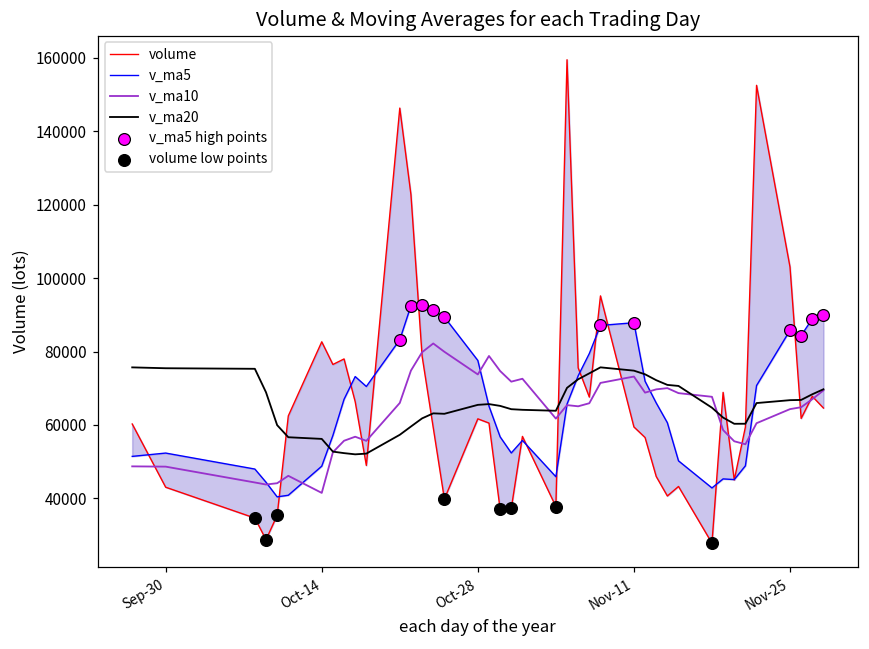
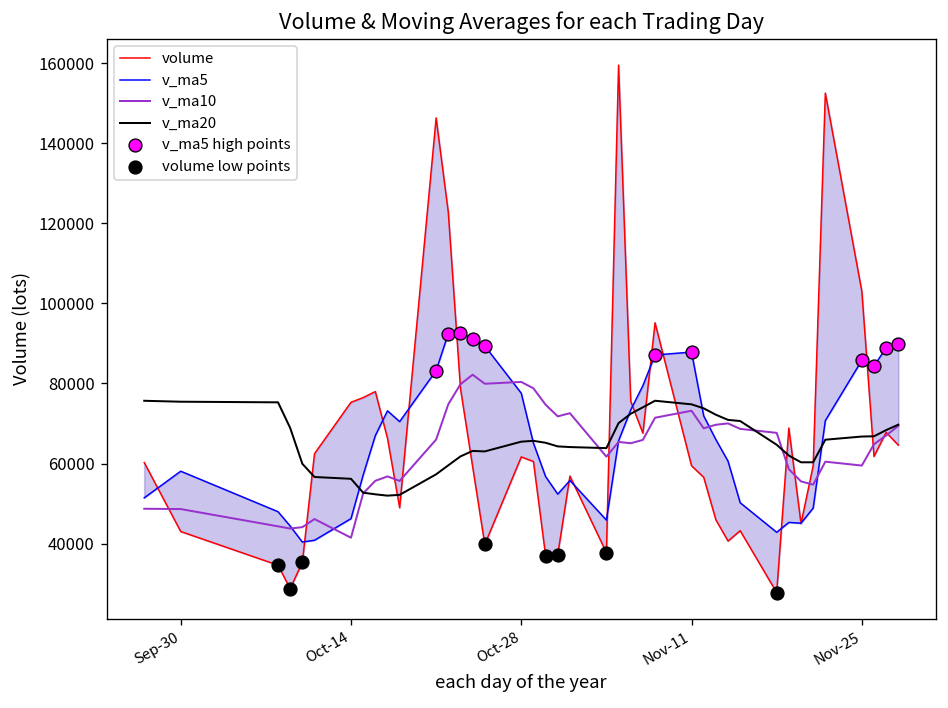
v_ma5, Sep-30: 52000 -> 58000
volume, Oct-14: 83000 -> 75000
v_ma5, Oct-14: 49000 -> 46000
v_ma10, Oct-28: 74000 -> 80000
v_ma10, Nov-25: 64000 -> 59000
